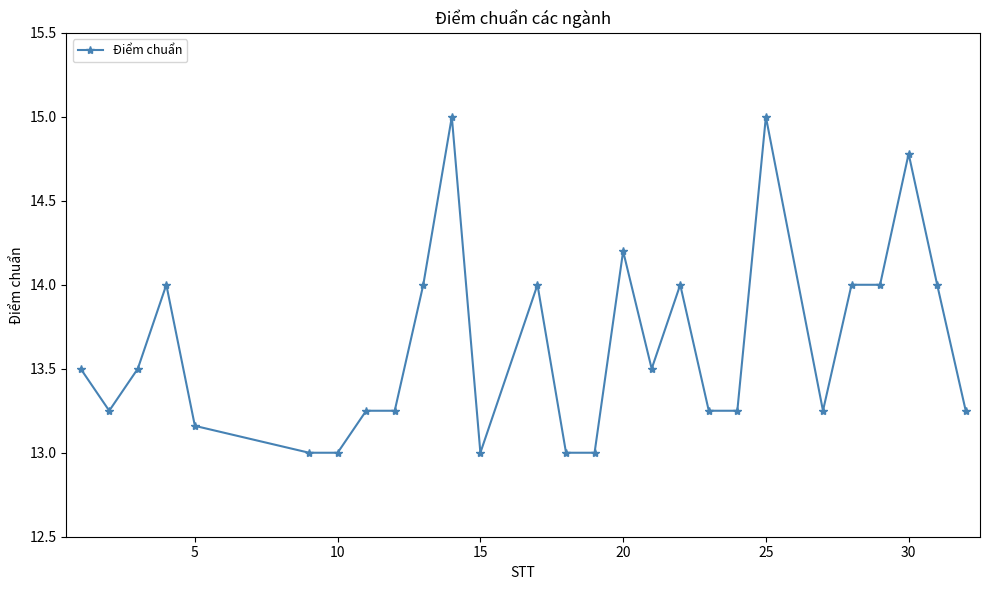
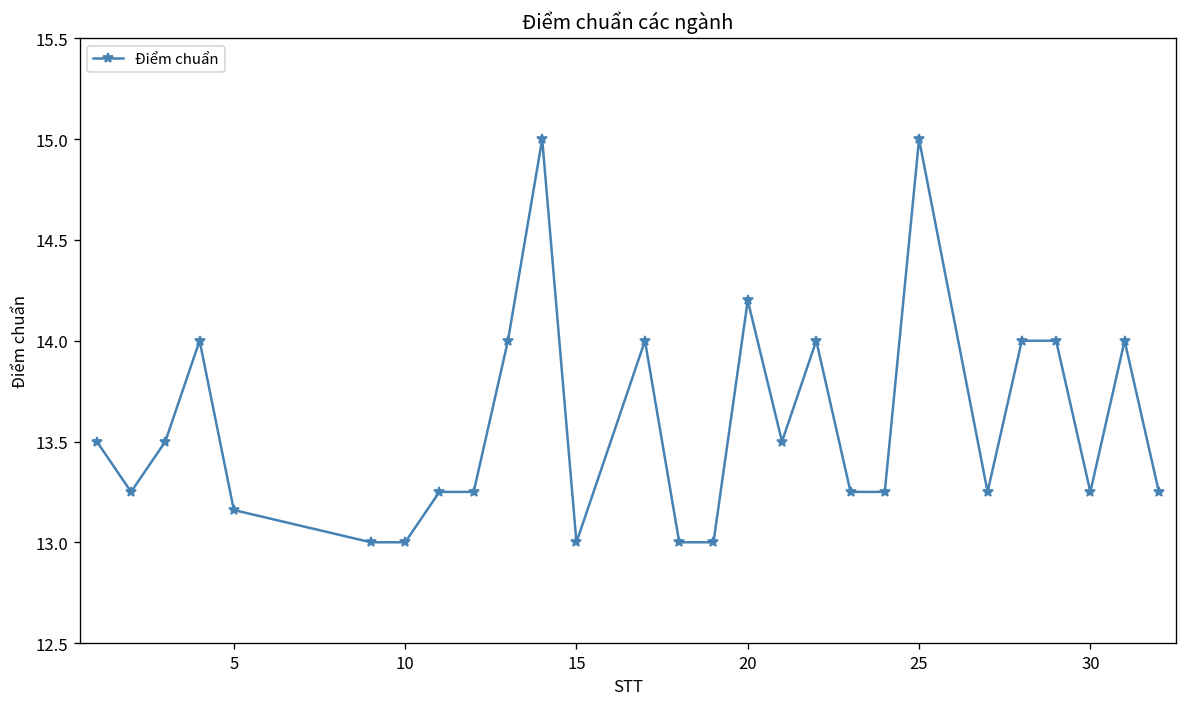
30: 14.78 -> 13.25
